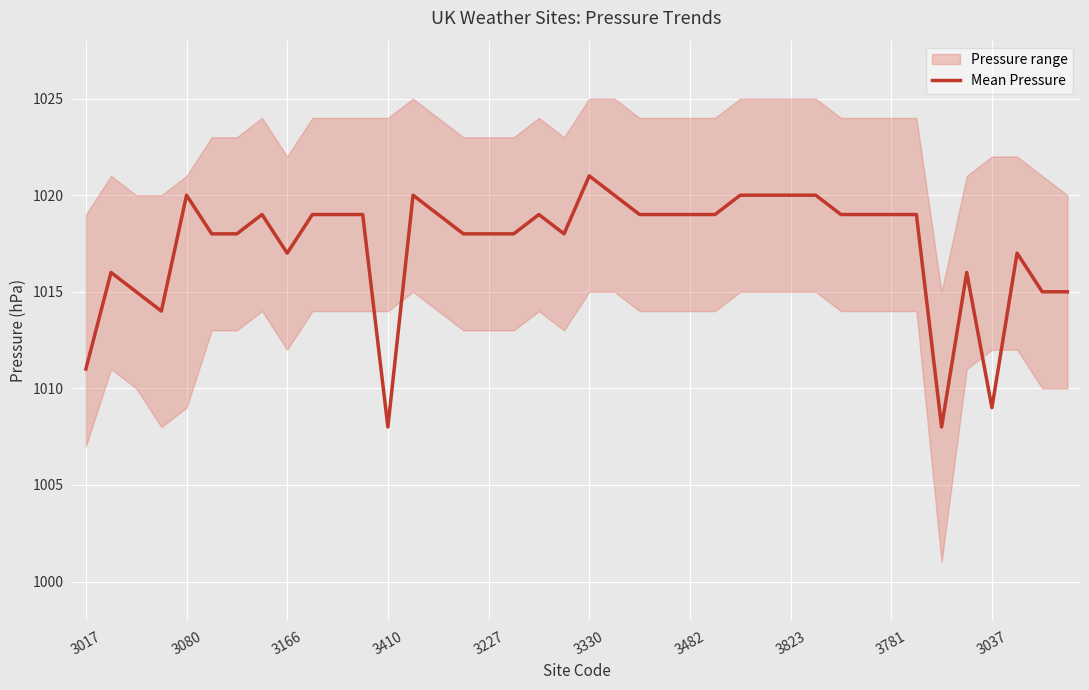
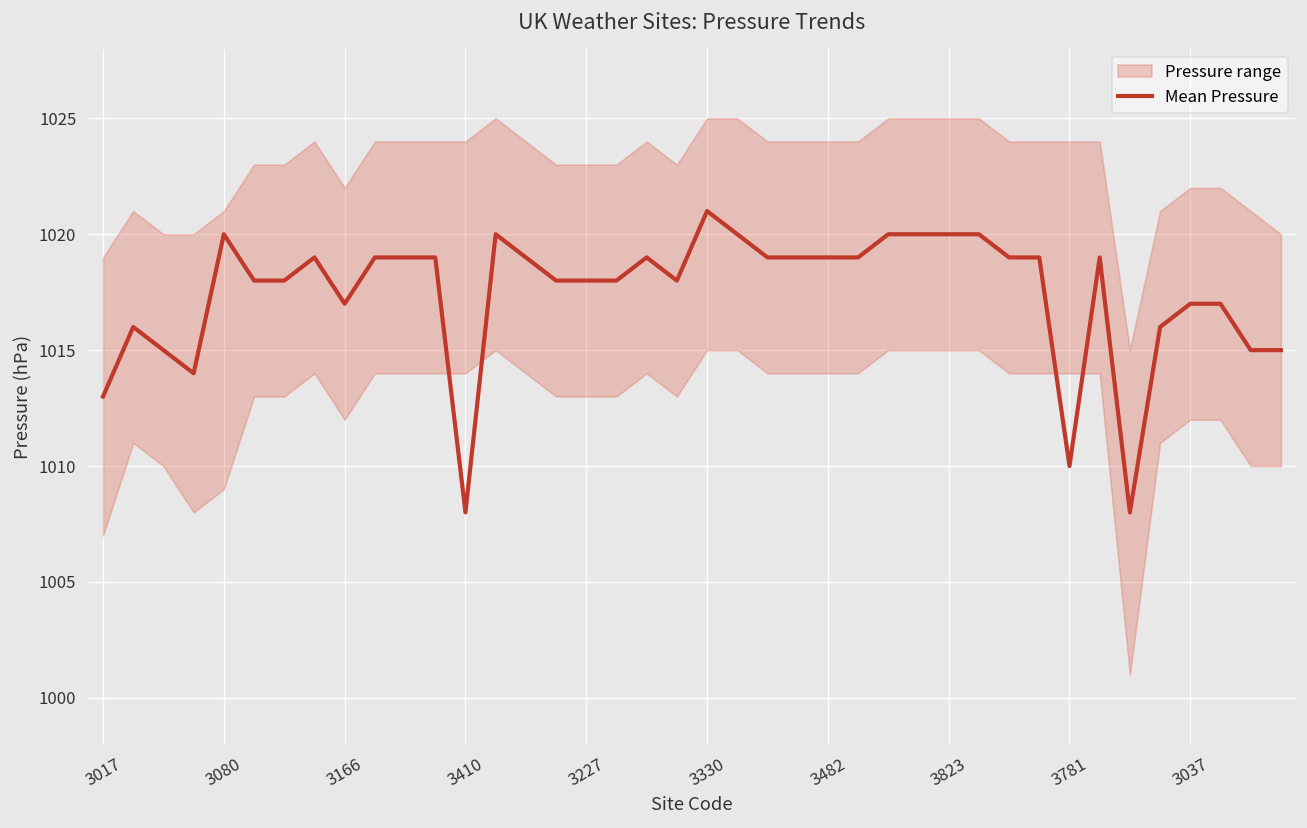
Mean Pressure, 3017: 1011 -> 1013
Mean Pressure, 3781: 1019 -> 1010
Mean Pressure, 3037: 1009 -> 1017
